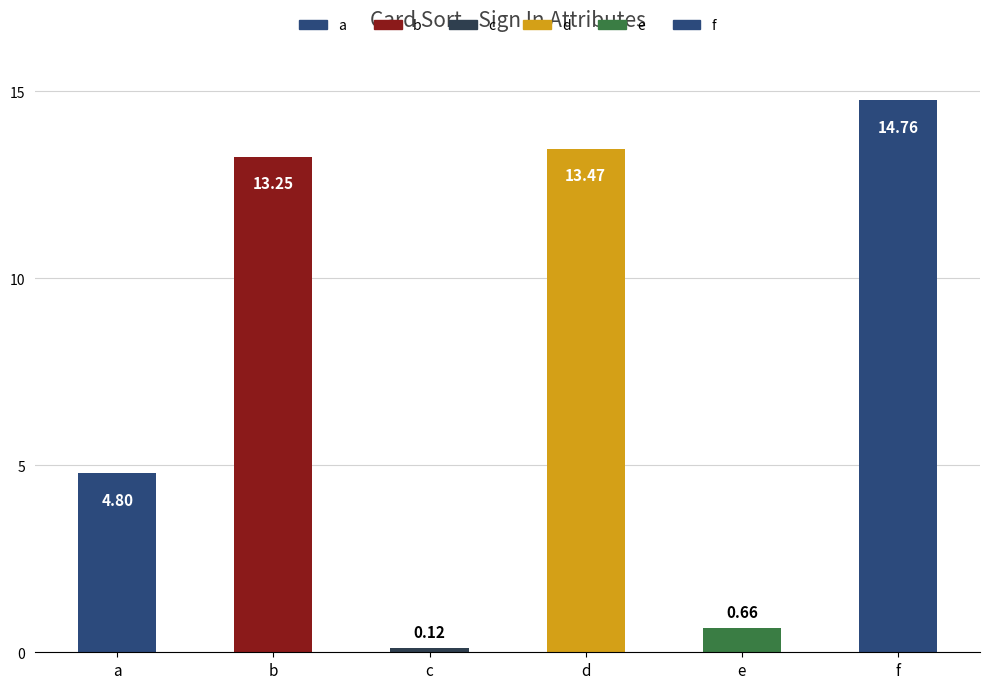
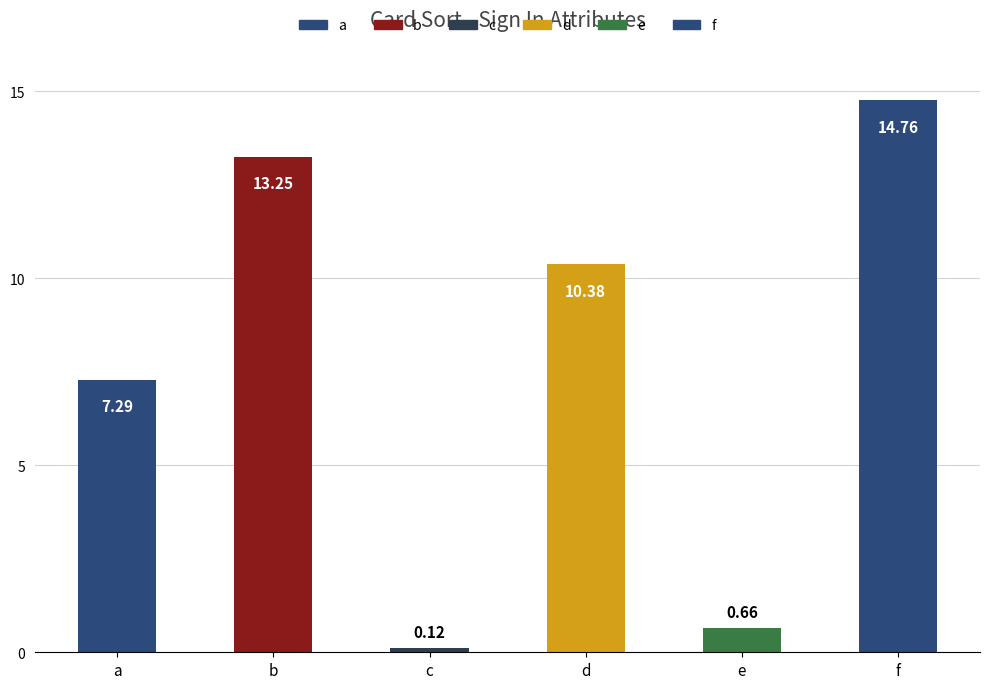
a: 4.80 -> 7.29
d: 13.47 -> 10.38
